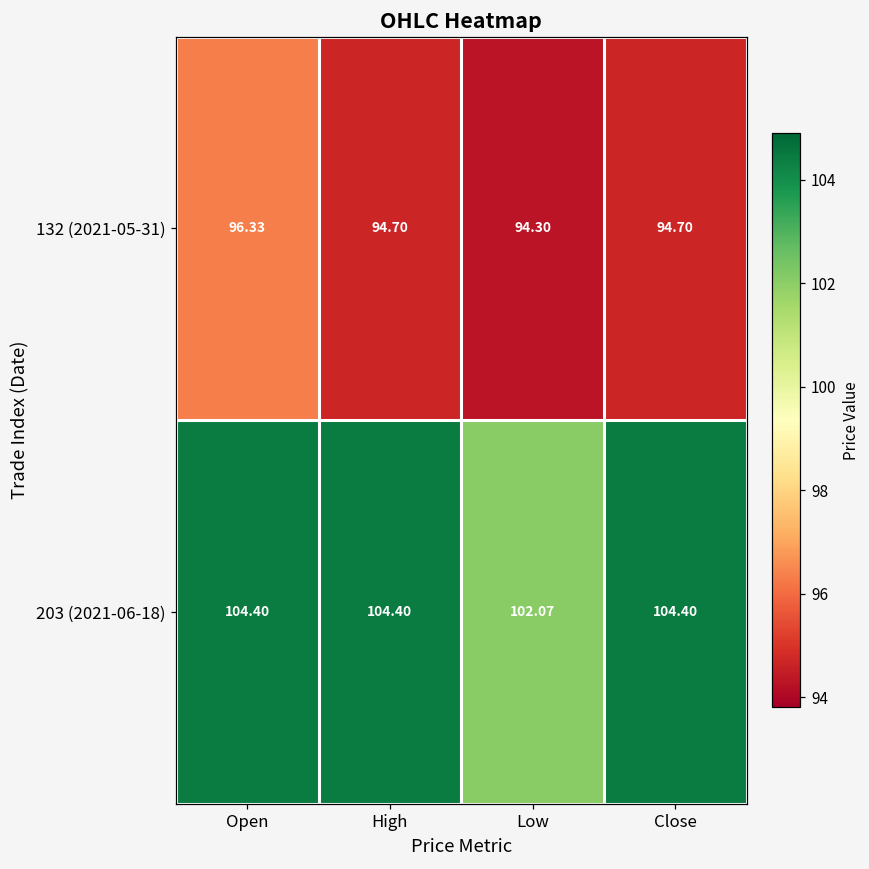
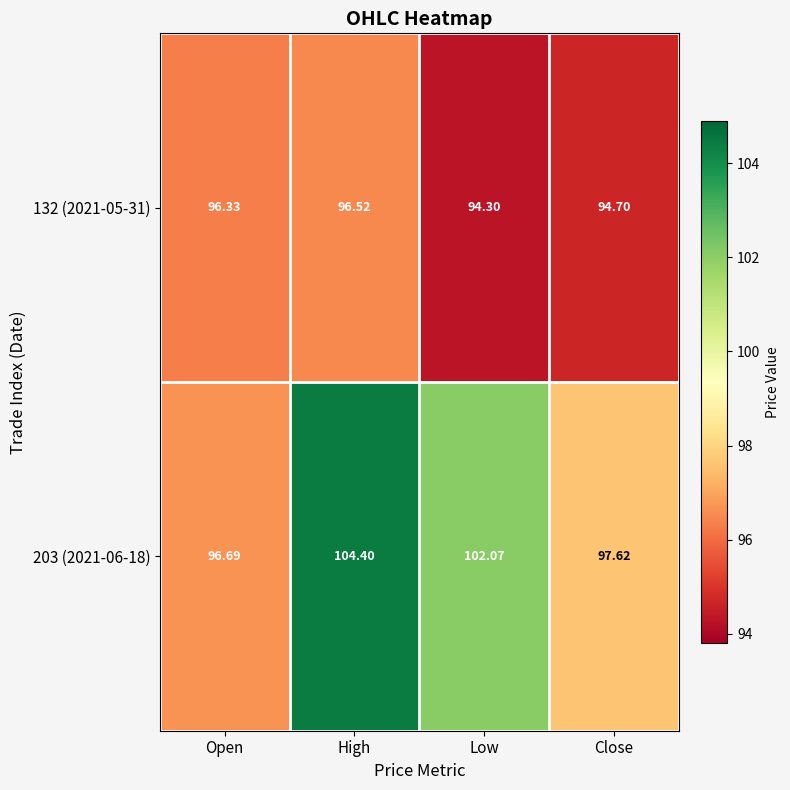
132 (2021-05-31), High: 94.70 -> 96.52
203 (2021-06-18), Open: 104.40 -> 96.69
203 (2021-06-18), Close: 104.40 -> 97.62
